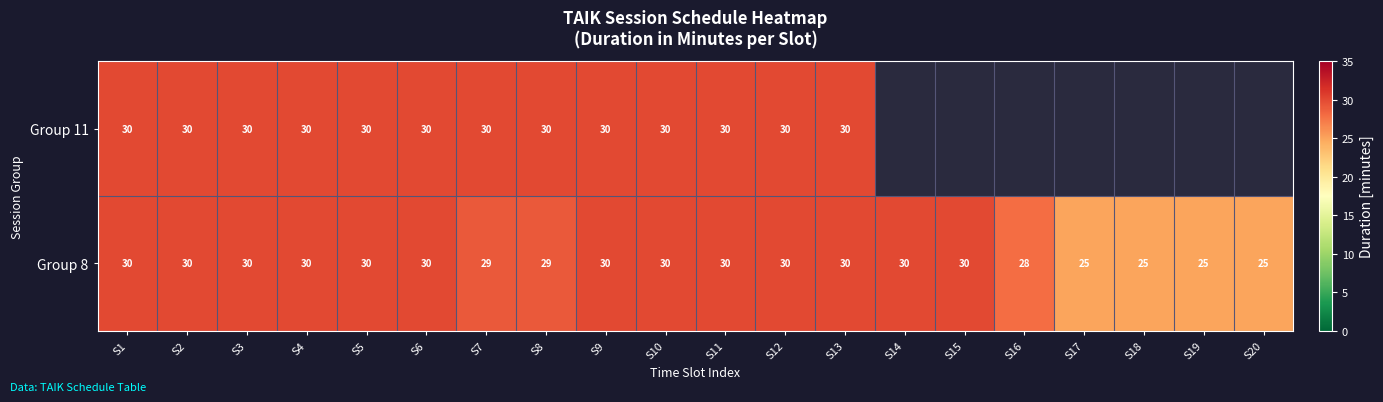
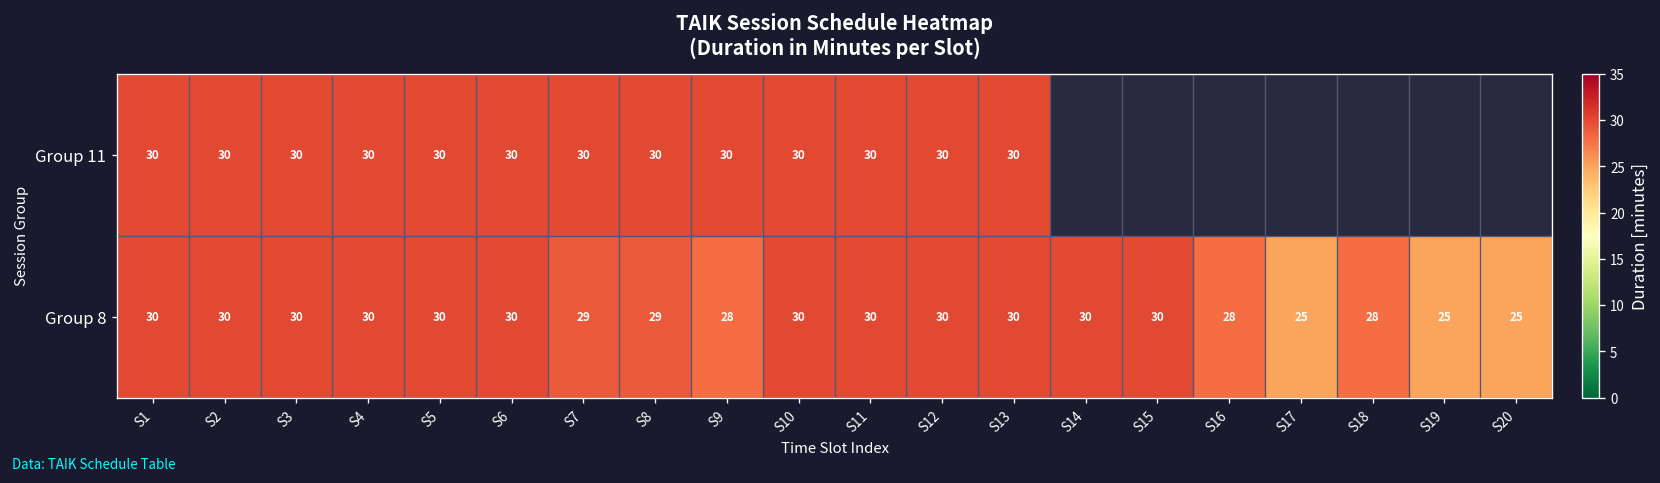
Group 8, S9: 30 -> 28
Group 8, S18: 25 -> 28
